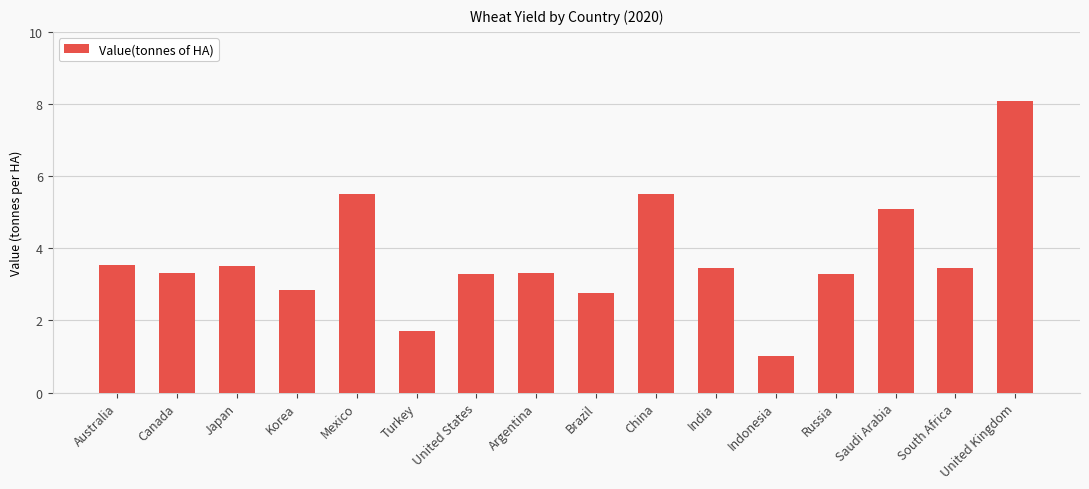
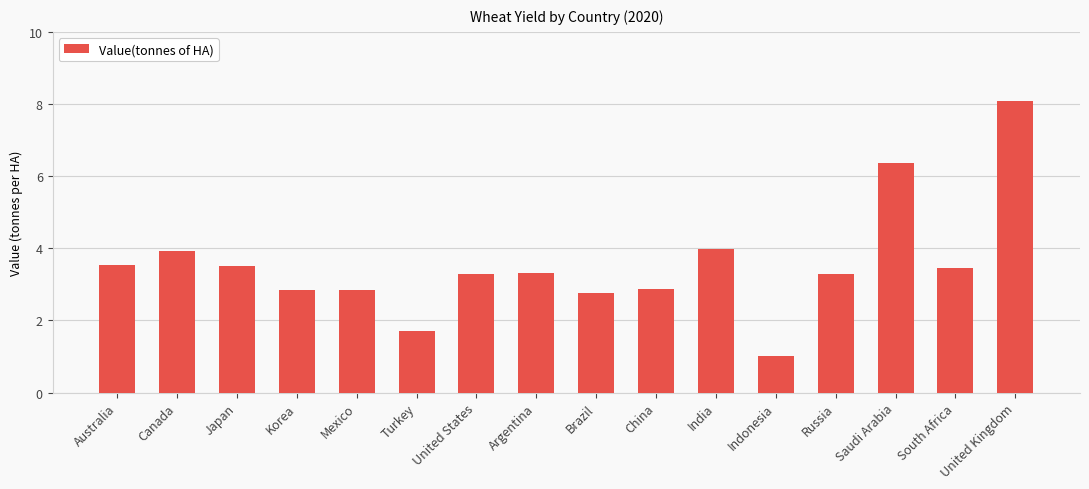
Canada: 3.3 -> 3.9
Mexico: 5.5 -> 2.8
China: 5.5 -> 2.9
India: 3.5 -> 4.0
Saudi Arabia: 5.1 -> 6.4
